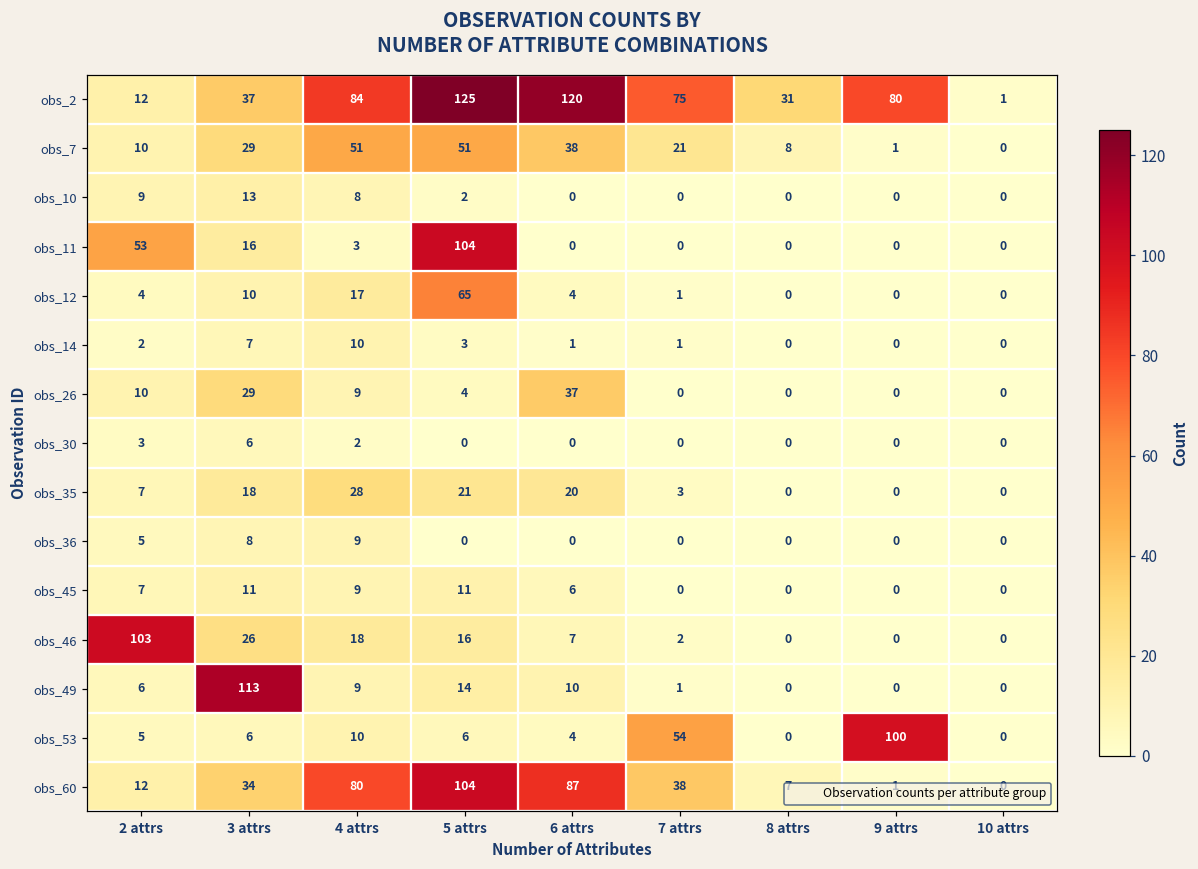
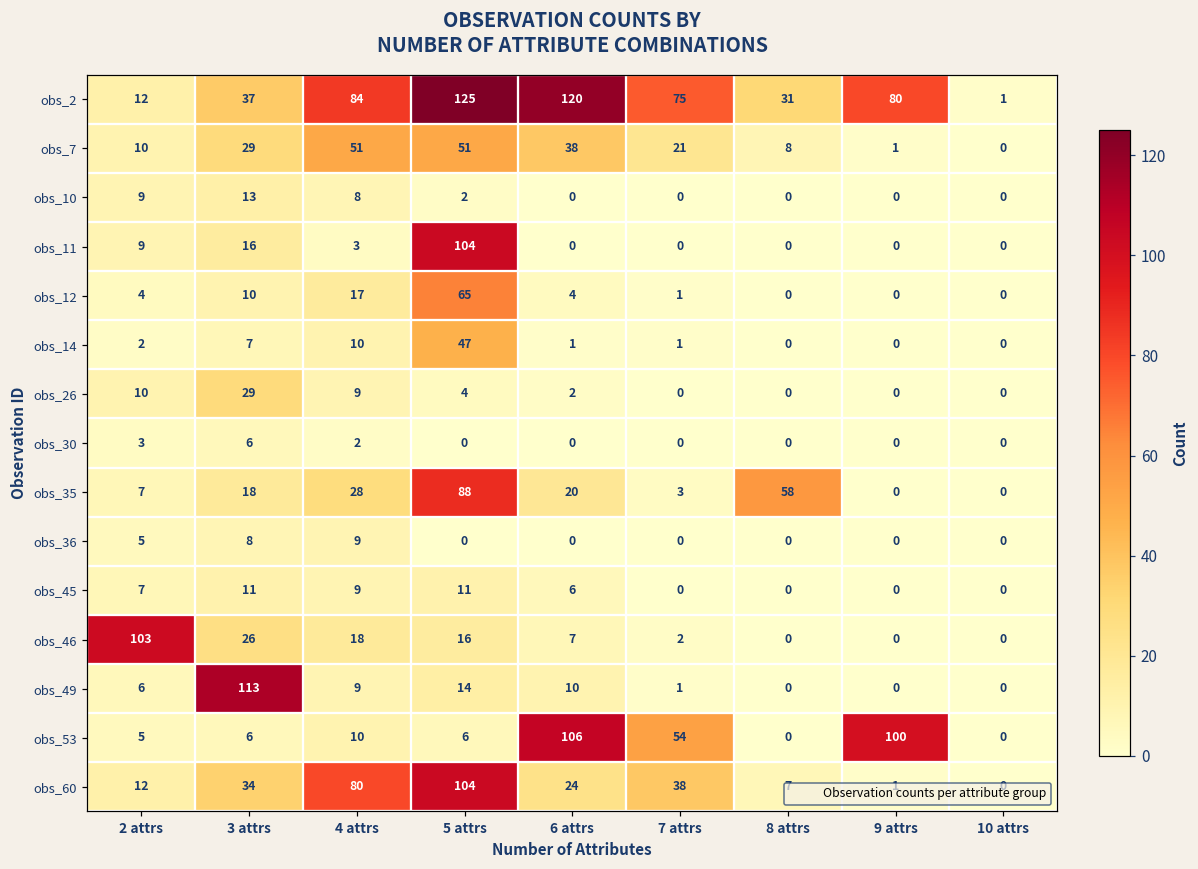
obs_11, 2 attrs: 53 -> 9
obs_14, 5 attrs: 3 -> 47
obs_26, 6 attrs: 37 -> 2
obs_35, 5 attrs: 21 -> 88
obs_35, 8 attrs: 0 -> 58
obs_53, 6 attrs: 4 -> 106
obs_60, 6 attrs: 87 -> 24
